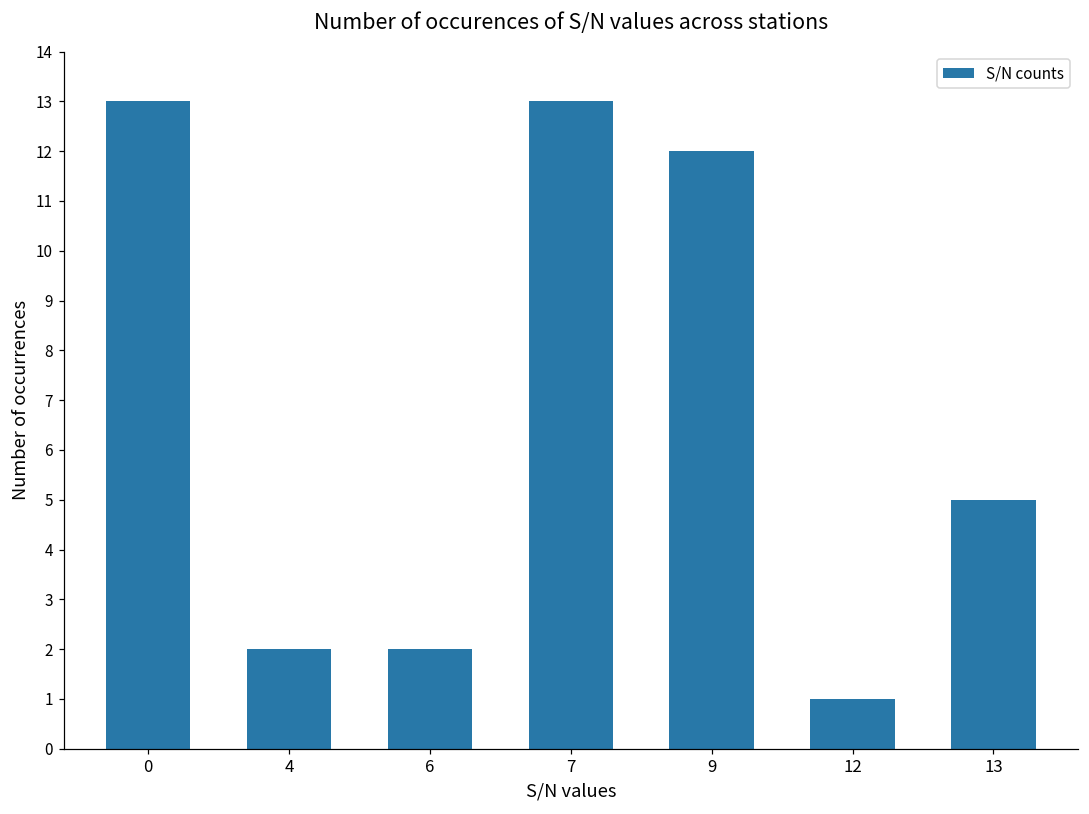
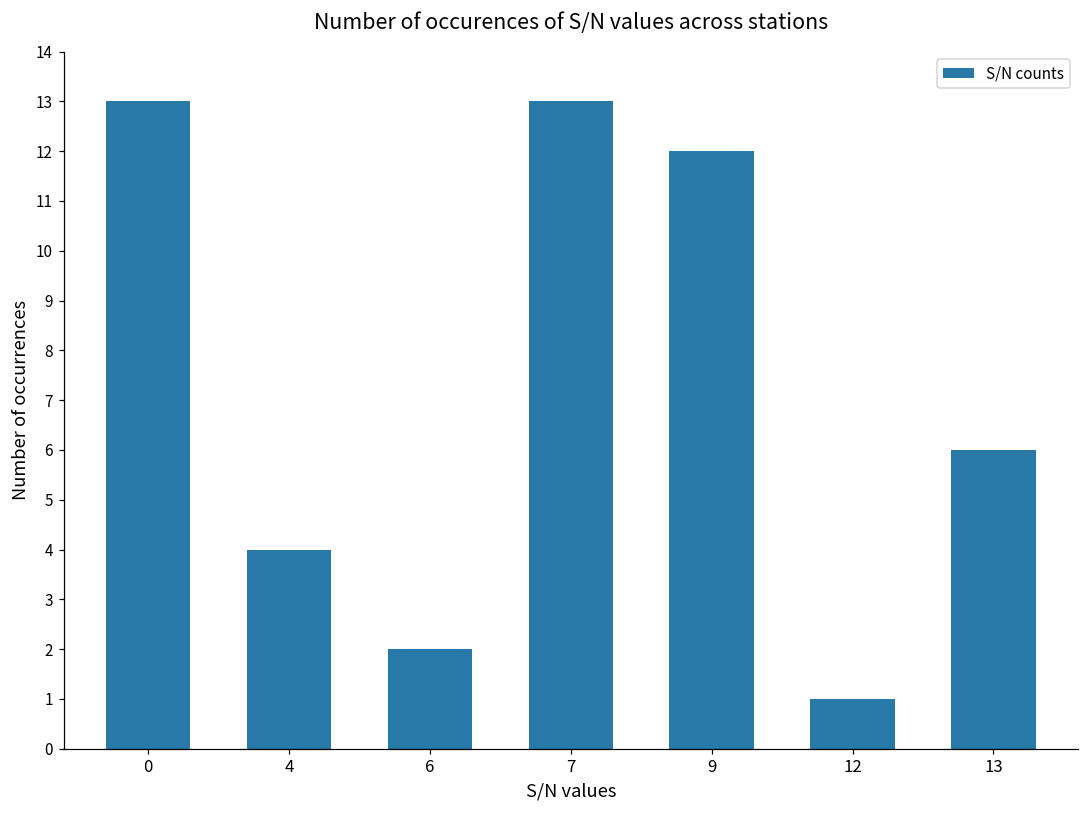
4: 2 -> 4
13: 5 -> 6
